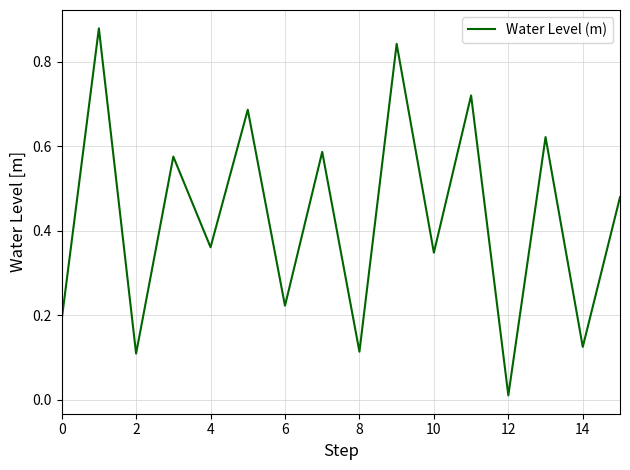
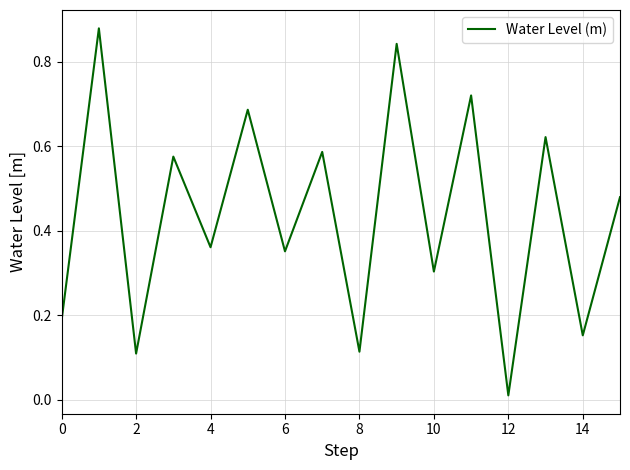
6: 0.22 -> 0.35
10: 0.35 -> 0.30
14: 0.12 -> 0.15
